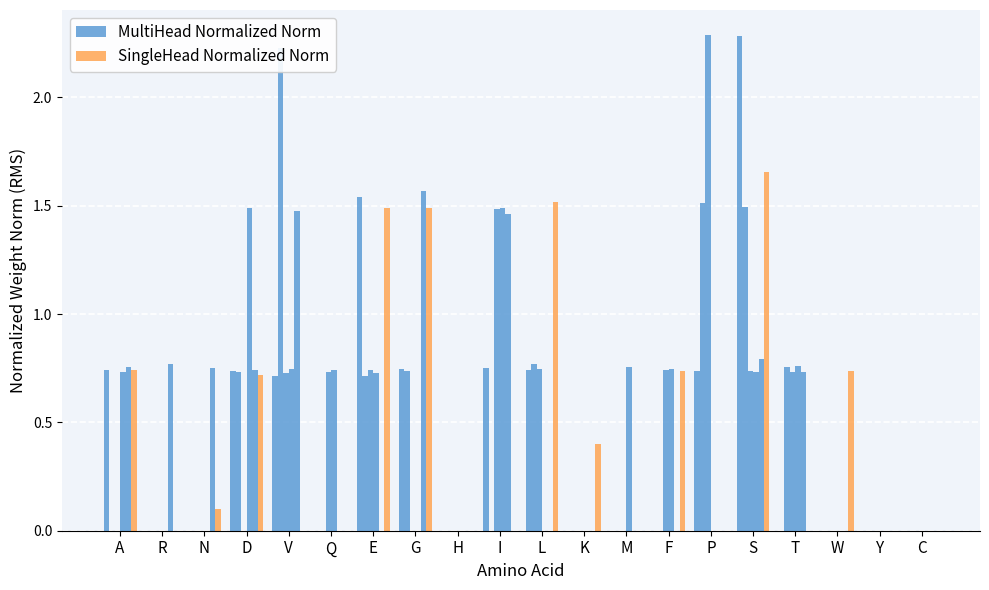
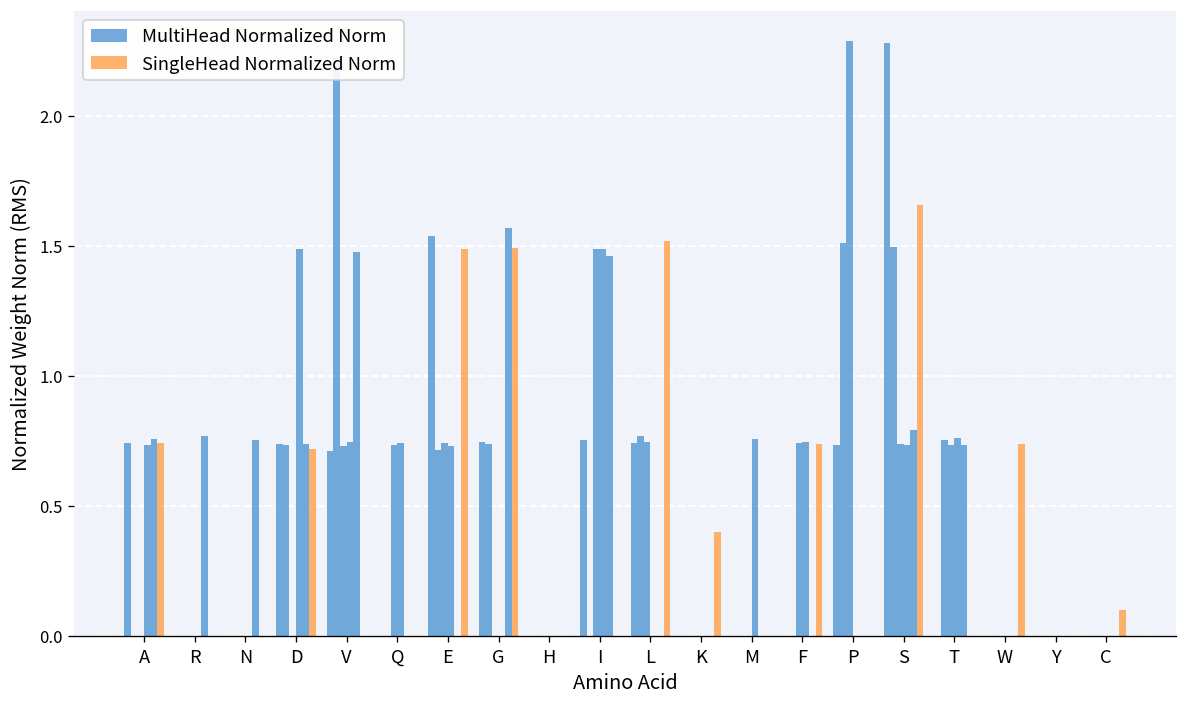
SingleHead Normalized Norm, N: 0.1 -> 0.0
SingleHead Normalized Norm, C: 0.0 -> 0.1
